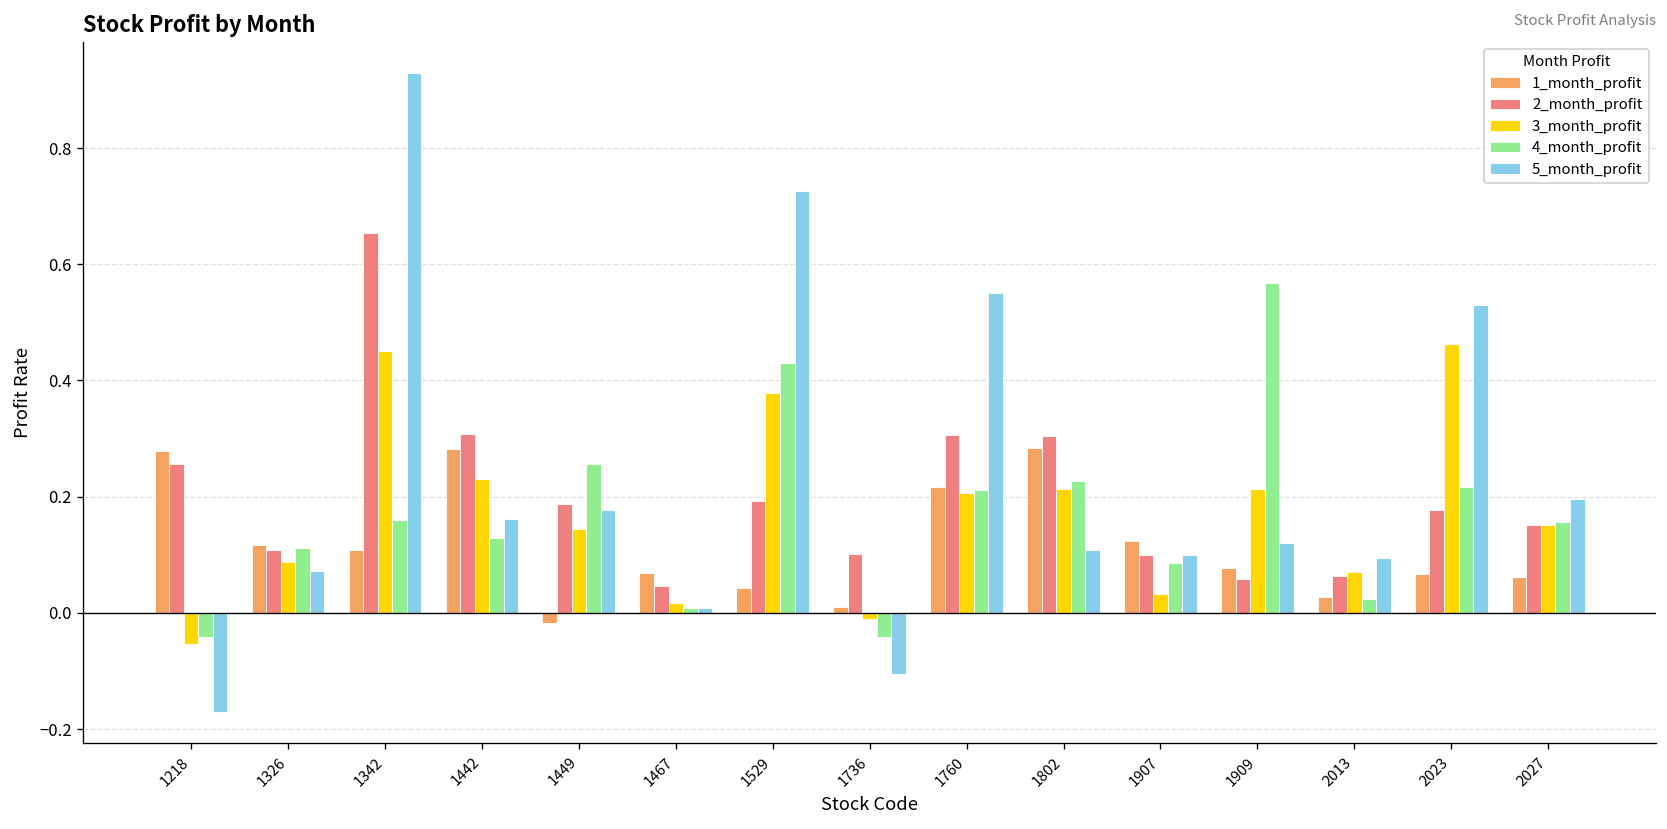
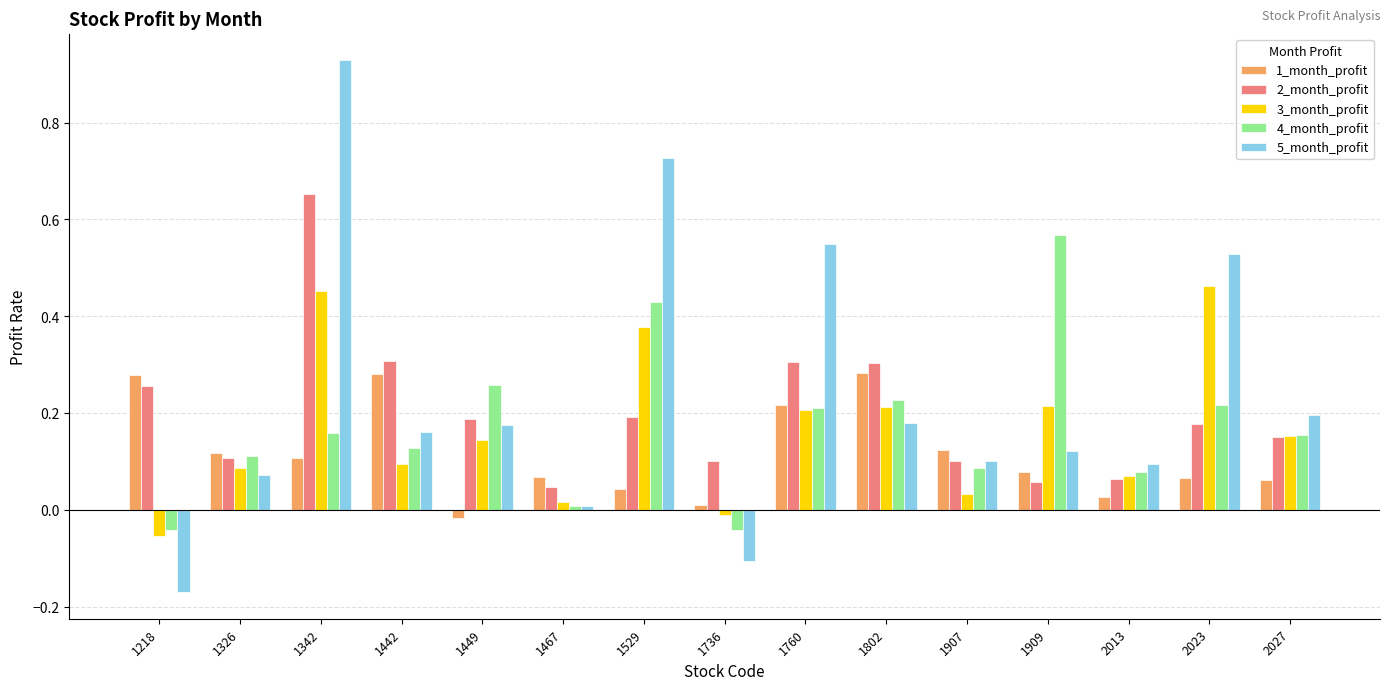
3_month_profit, 1442: 0.23 -> 0.09
5_month_profit, 1802: 0.11 -> 0.18
4_month_profit, 2013: 0.02 -> 0.08
